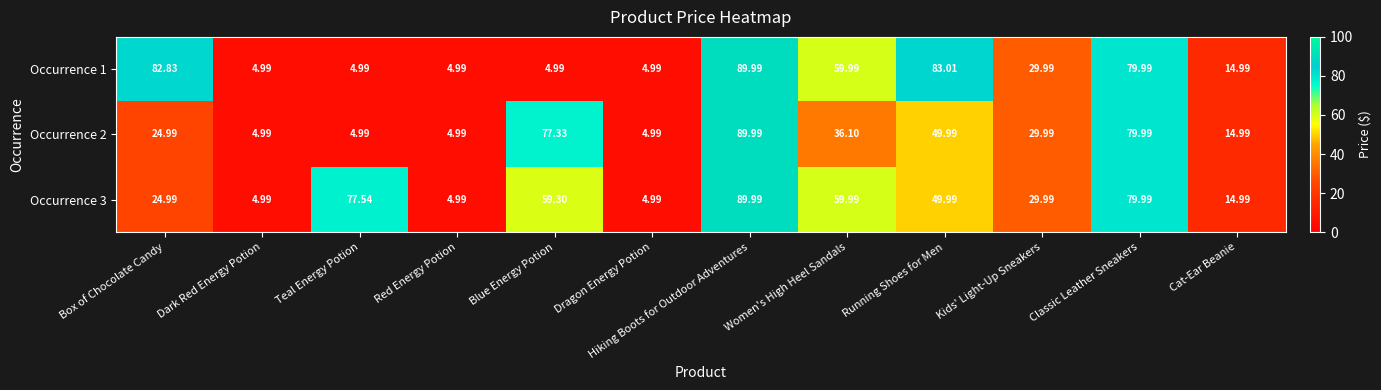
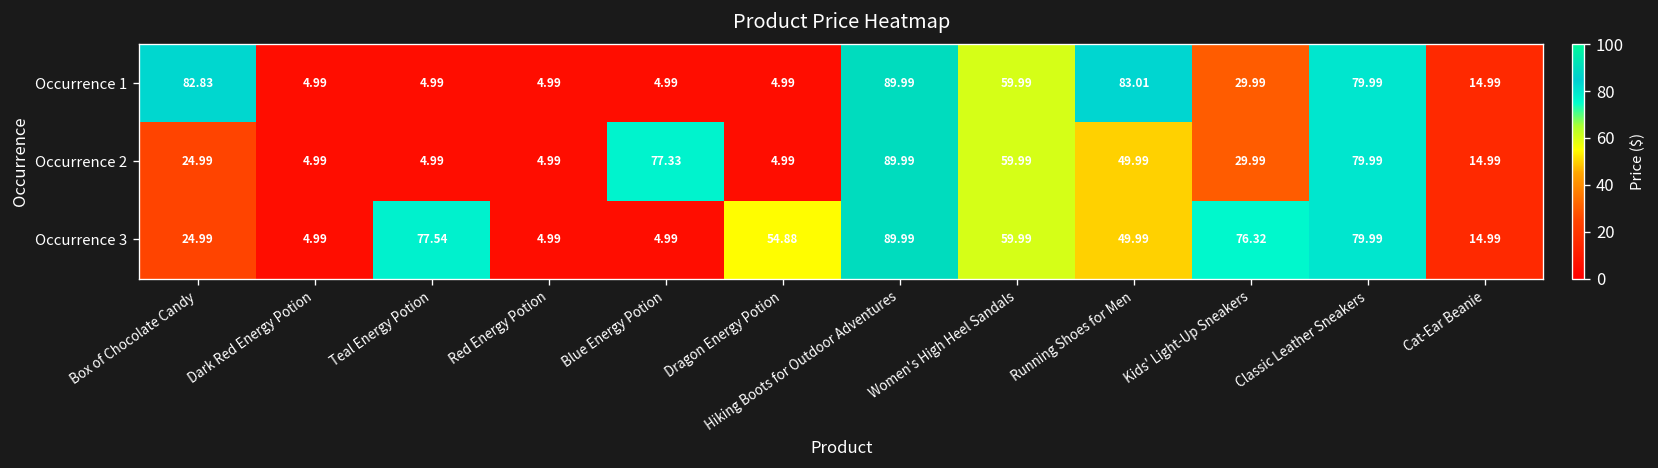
Occurrence 2, Women's High Heel Sandals: 36.10 -> 59.99
Occurrence 3, Blue Energy Potion: 59.30 -> 4.99
Occurrence 3, Dragon Energy Potion: 4.99 -> 54.88
Occurrence 3, Kids' Light-Up Sneakers: 29.99 -> 76.32
